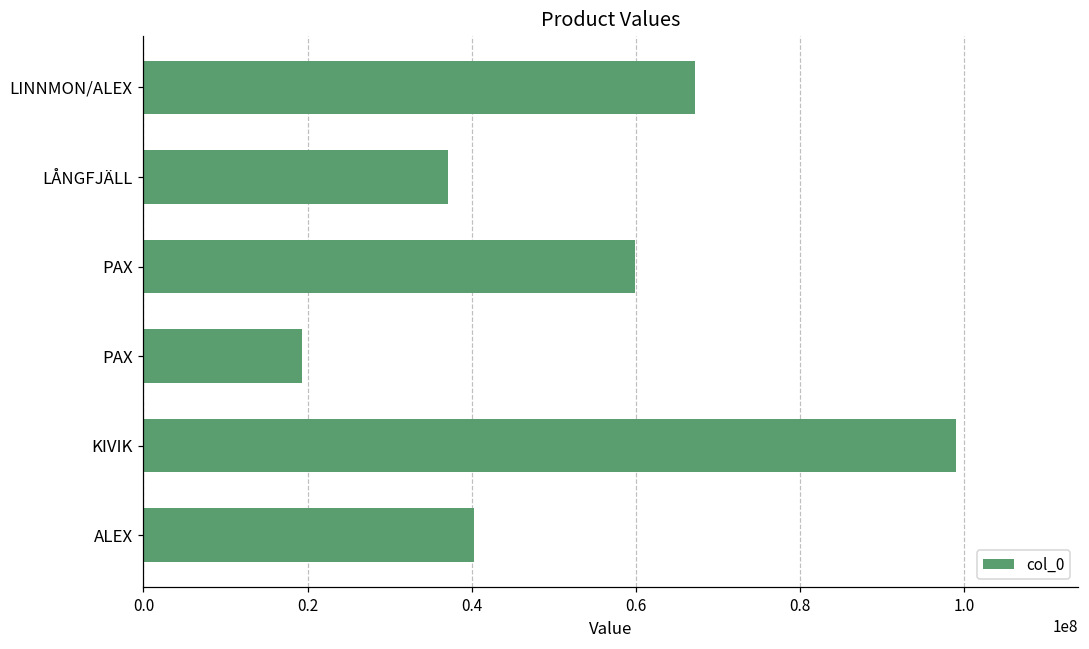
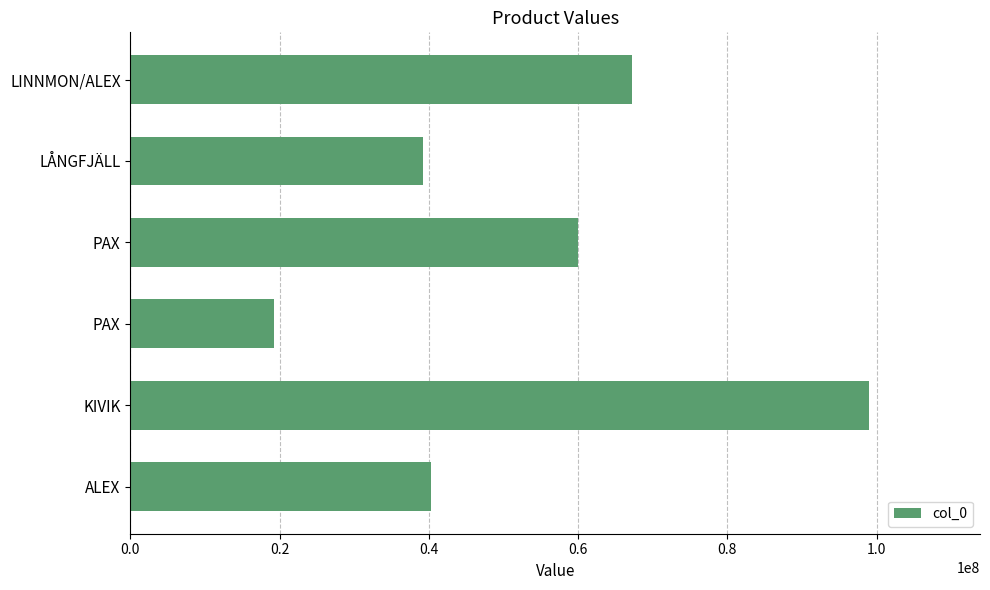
LÅNGFJÄLL: 37000000 -> 39000000
